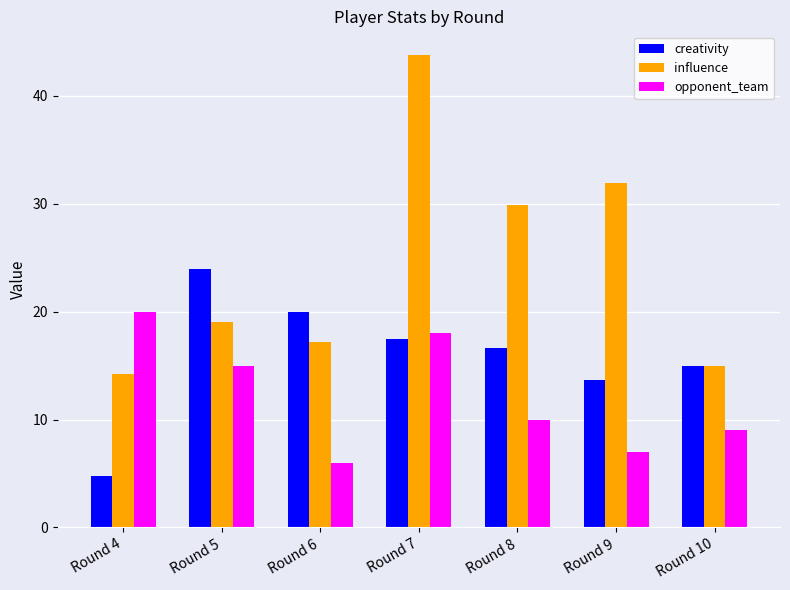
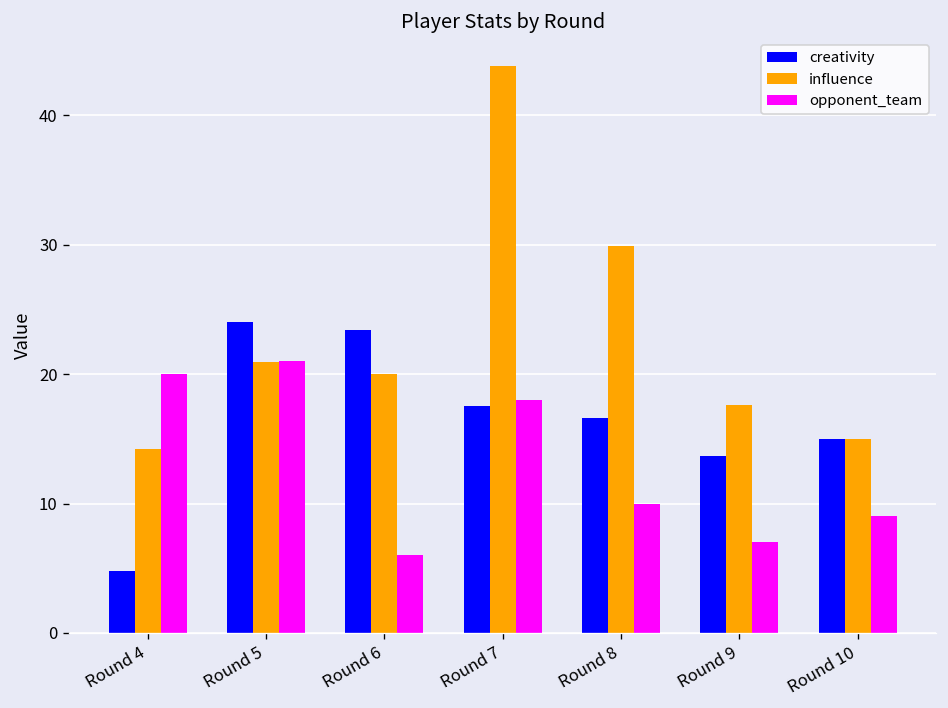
influence, Round 5: 19.0 -> 20.9
opponent_team, Round 5: 15 -> 21
creativity, Round 6: 20.0 -> 23.4
influence, Round 6: 17.2 -> 20.0
influence, Round 9: 31.9 -> 17.6
